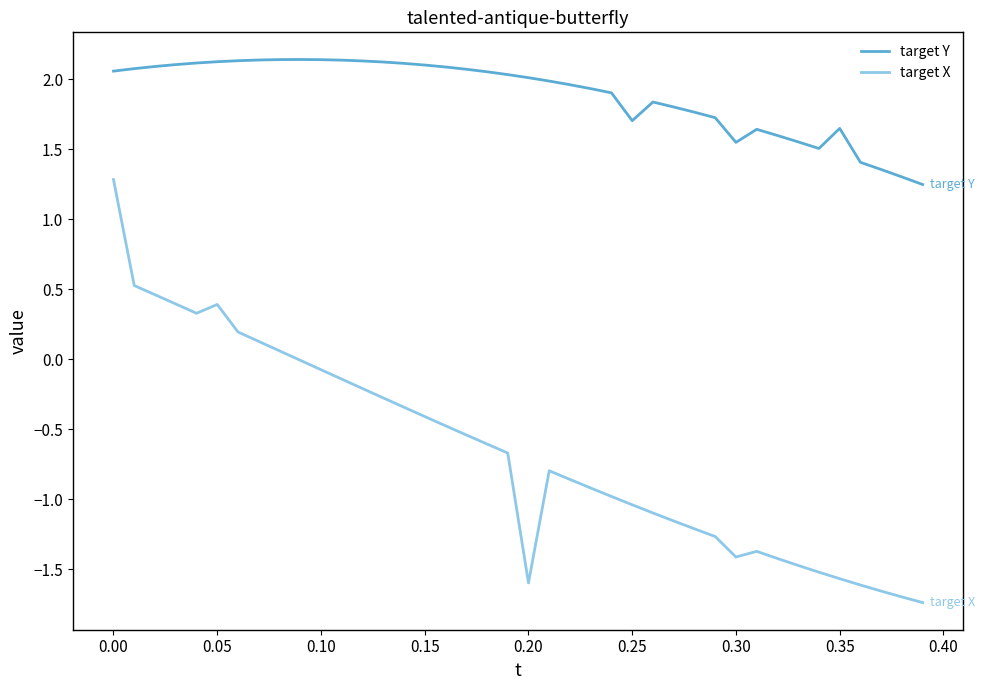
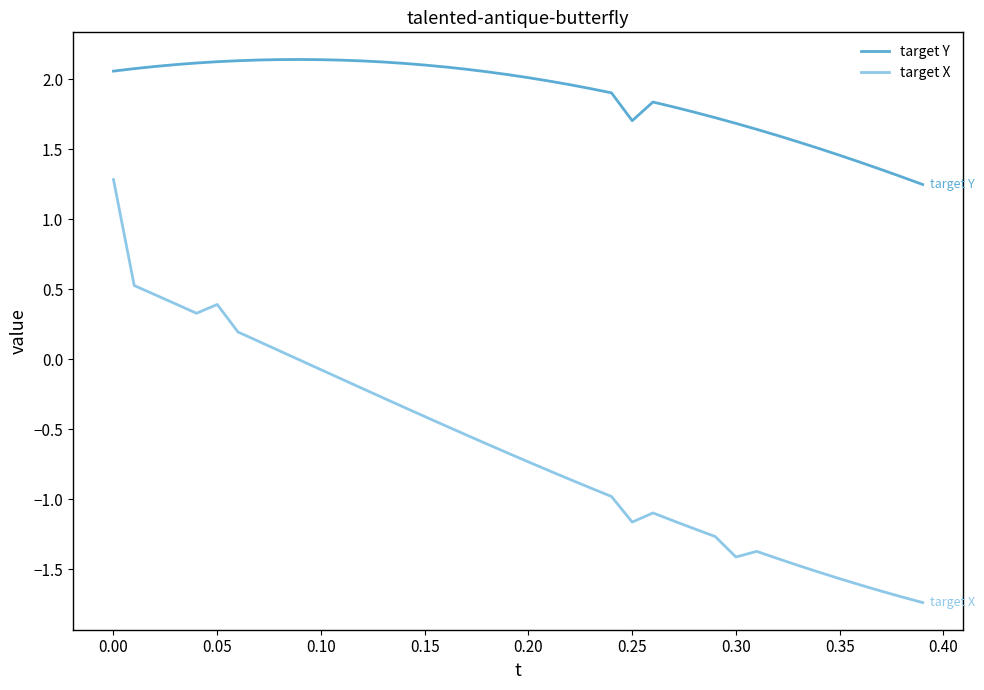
target X, 0.20: -1.60 -> -0.73
target X, 0.25: -1.04 -> -1.16
target Y, 0.30: 1.55 -> 1.68
target Y, 0.35: 1.65 -> 1.46
